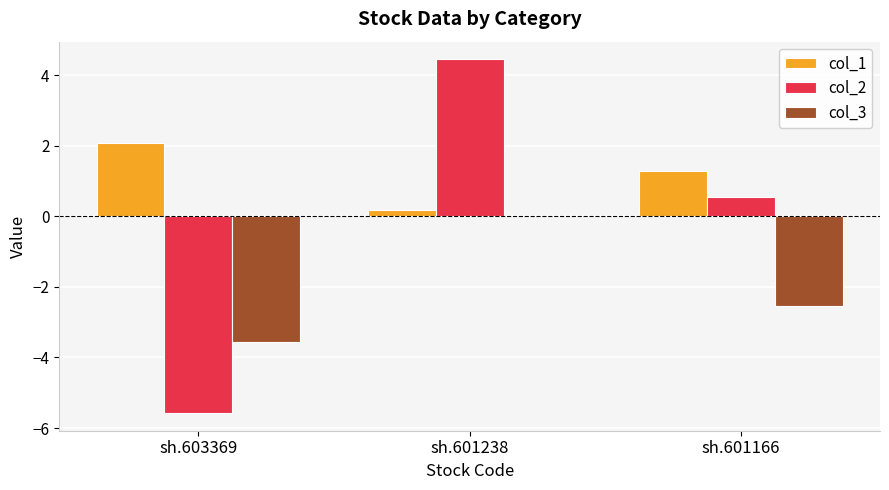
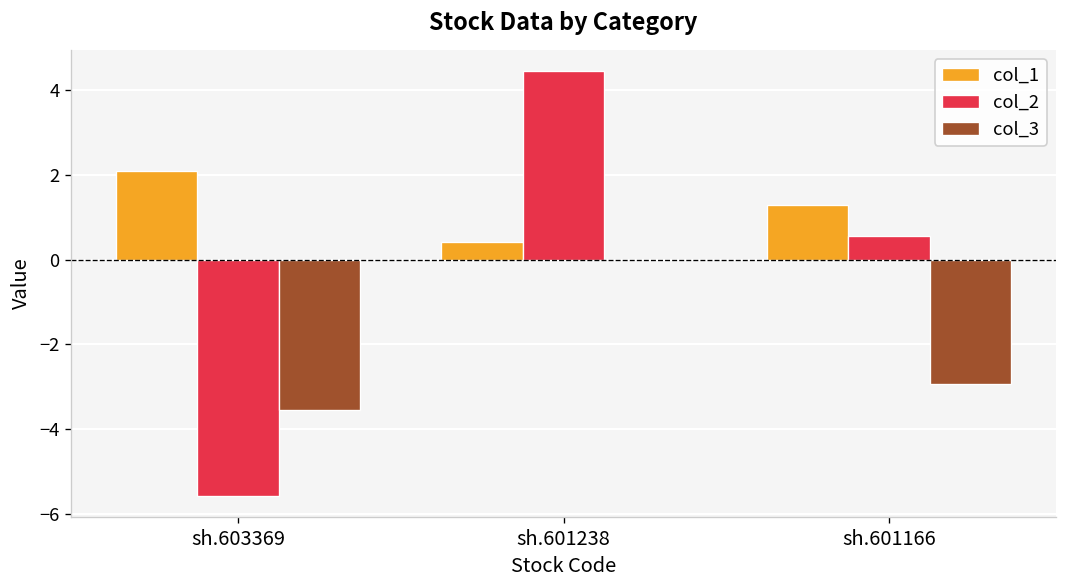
col_1, sh.601238: 0.2 -> 0.4
col_3, sh.601166: -2.5 -> -2.9
